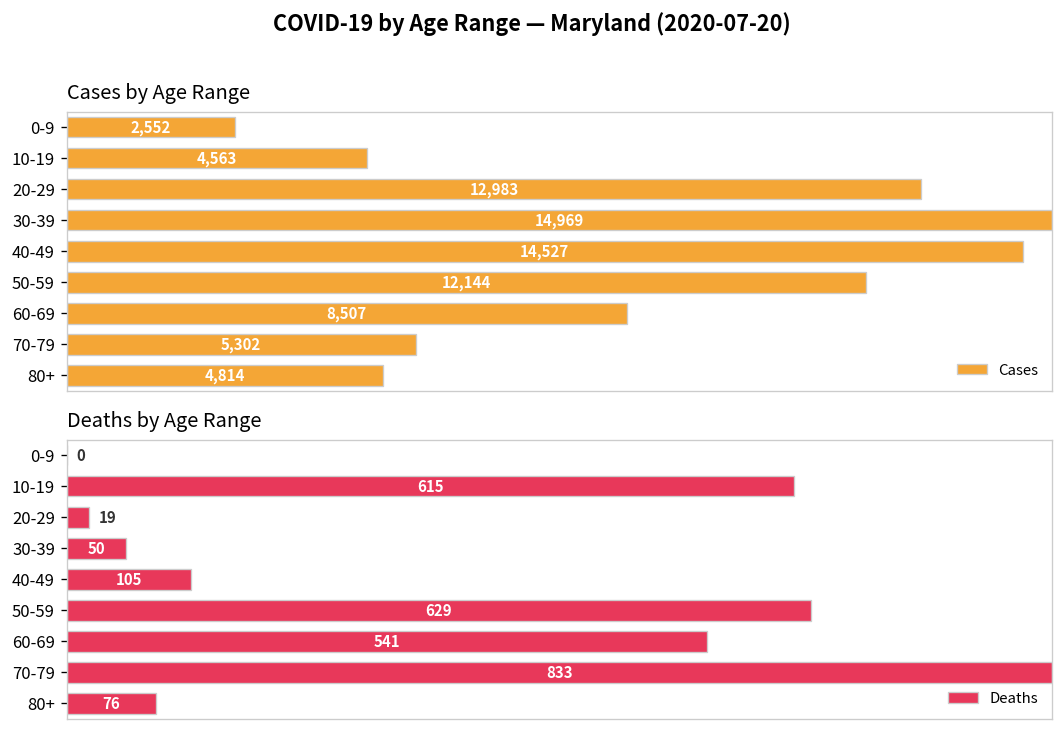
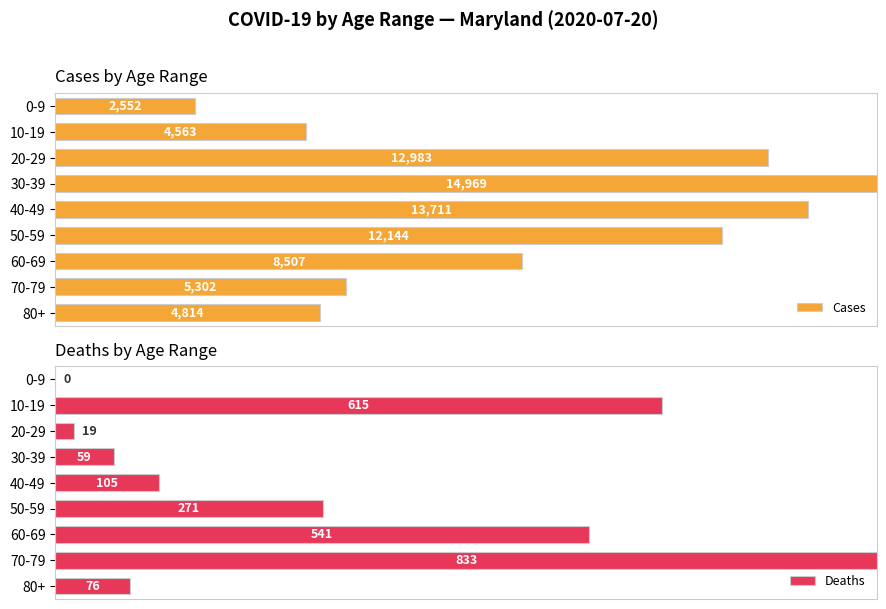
Cases by Age Range, 40-49: 14,527 -> 13,711
Deaths by Age Range, 30-39: 50 -> 59
Deaths by Age Range, 50-59: 629 -> 271
